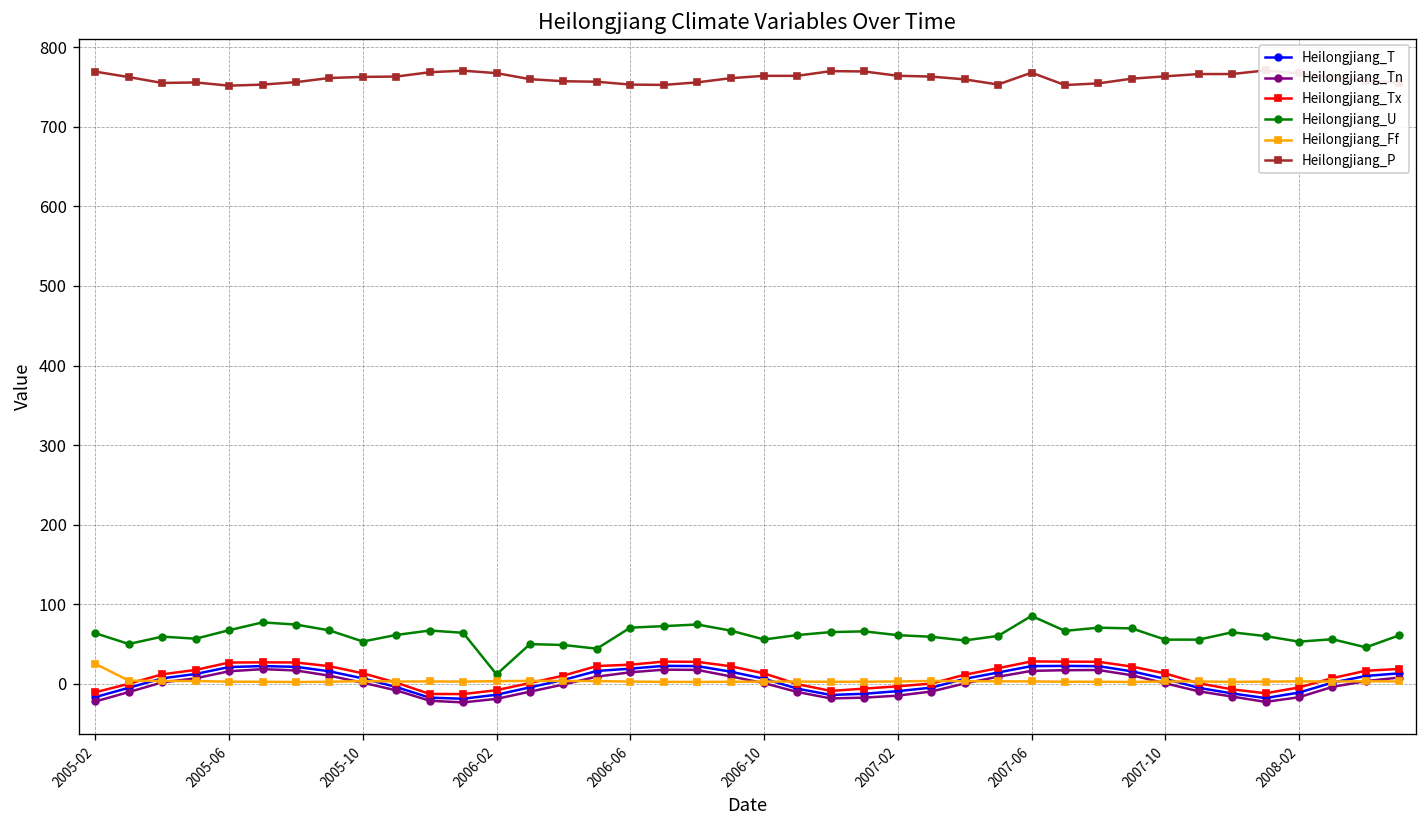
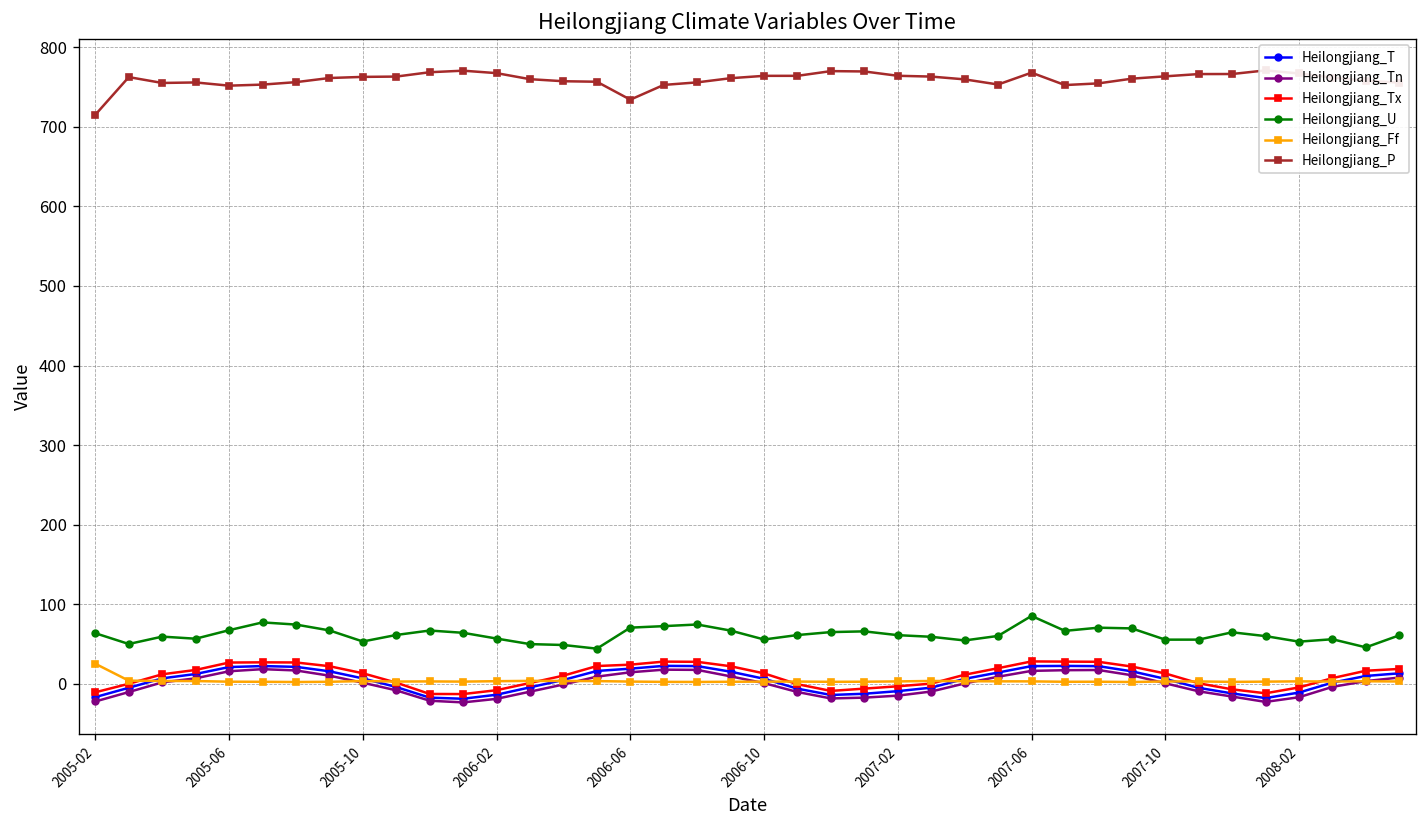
Heilongjiang_P, 2005-02: 770 -> 720
Heilongjiang_U, 2006-02: 10 -> 60
Heilongjiang_P, 2006-06: 750 -> 730
